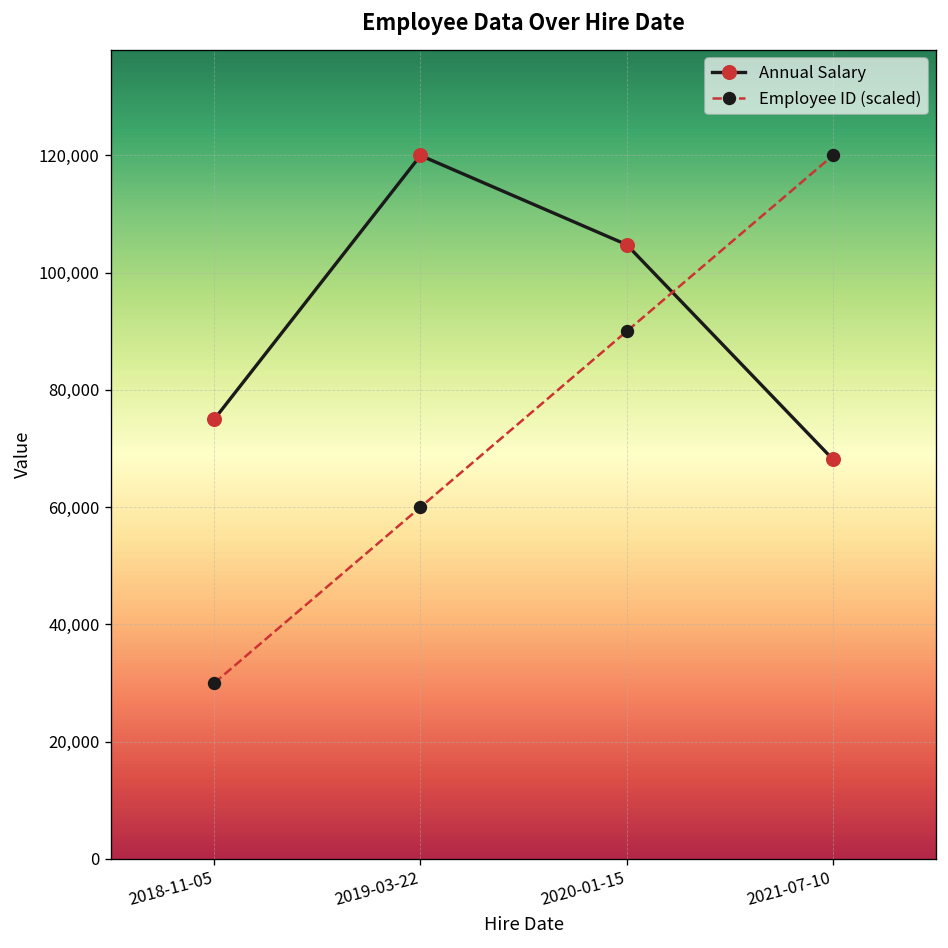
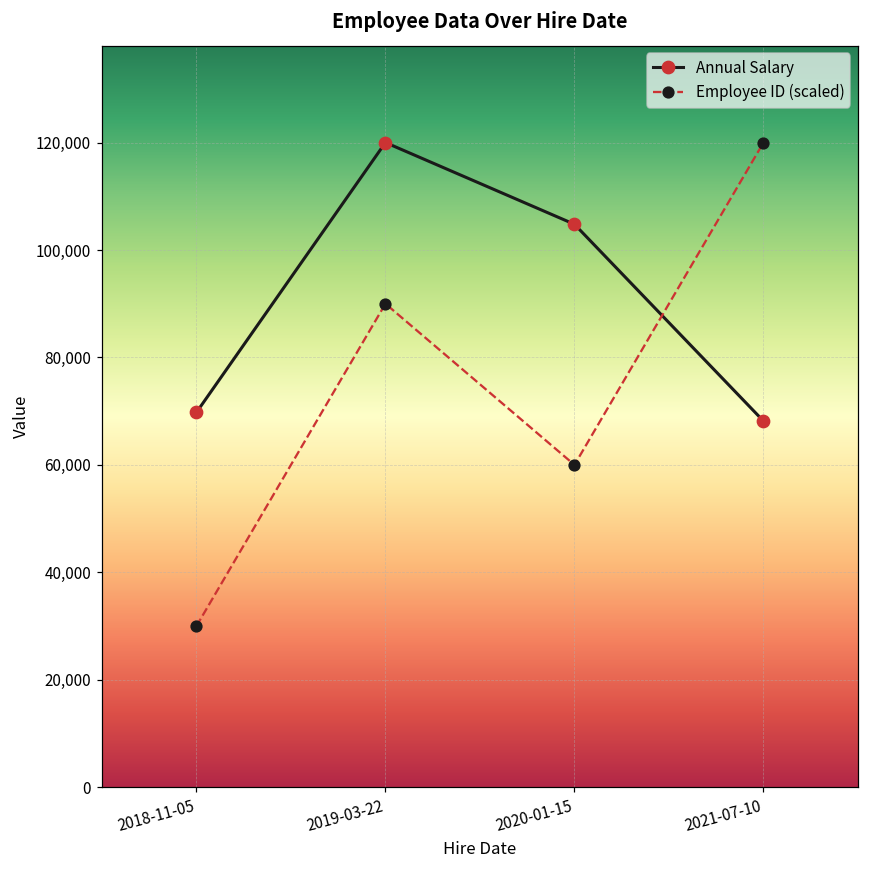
Annual Salary, 2018-11-05: 75,000 -> 70,000
Employee ID (scaled), 2019-03-22: 60,000 -> 90,000
Employee ID (scaled), 2020-01-15: 90,000 -> 60,000
